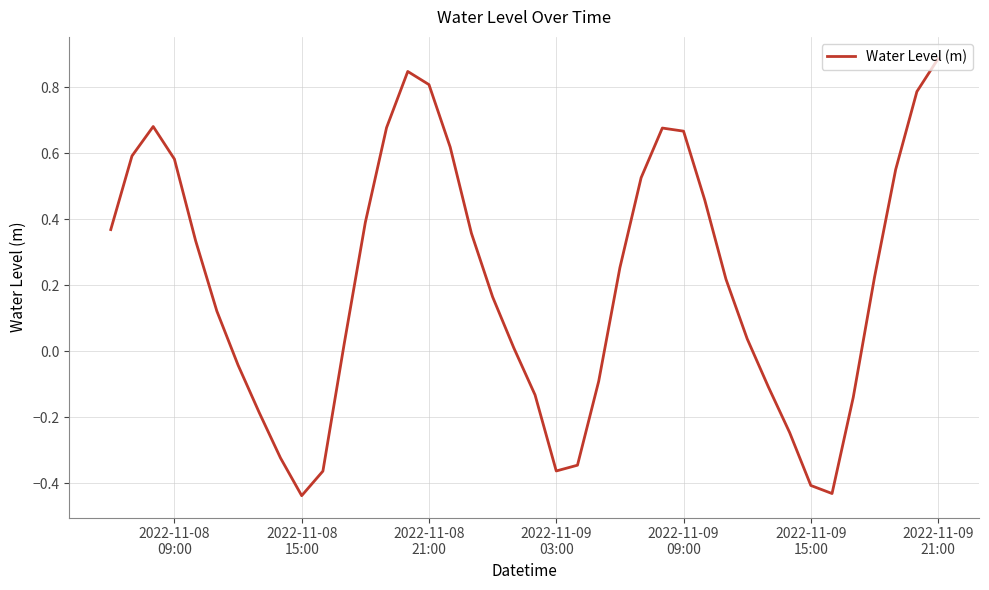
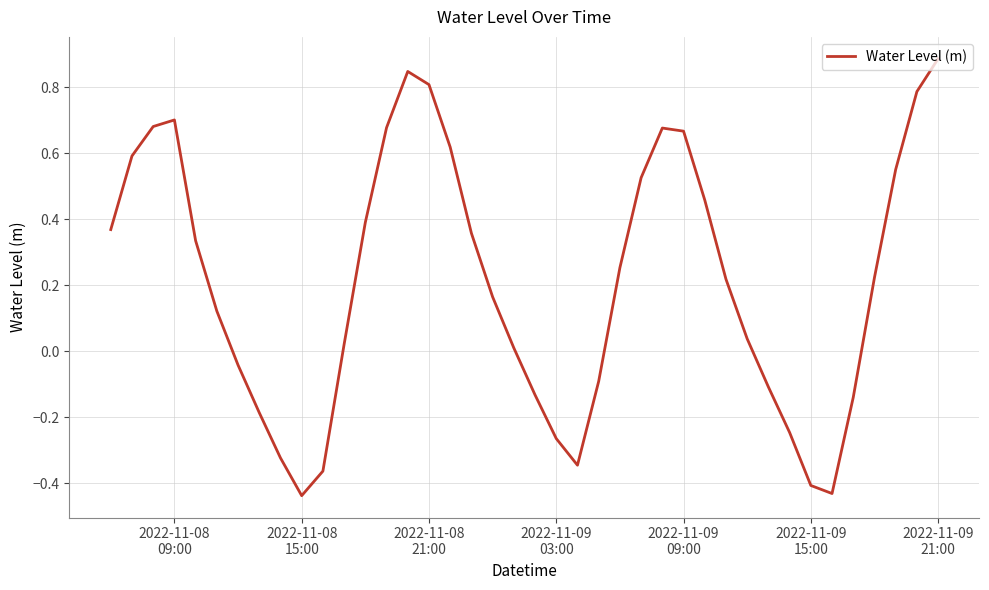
2022-11-08 09:00: 0.58 -> 0.70
2022-11-09 03:00: -0.36 -> -0.26
